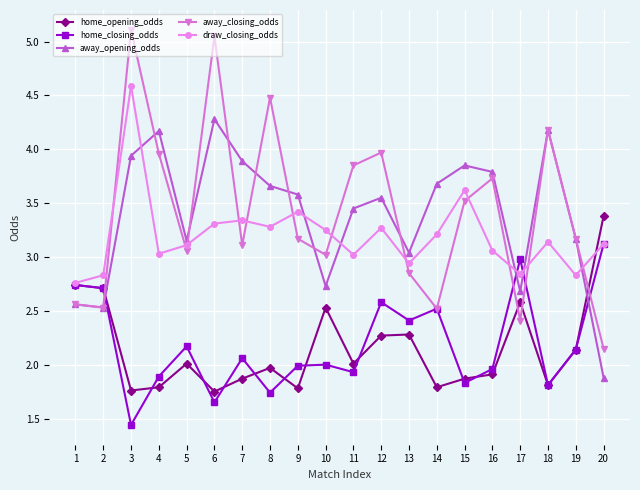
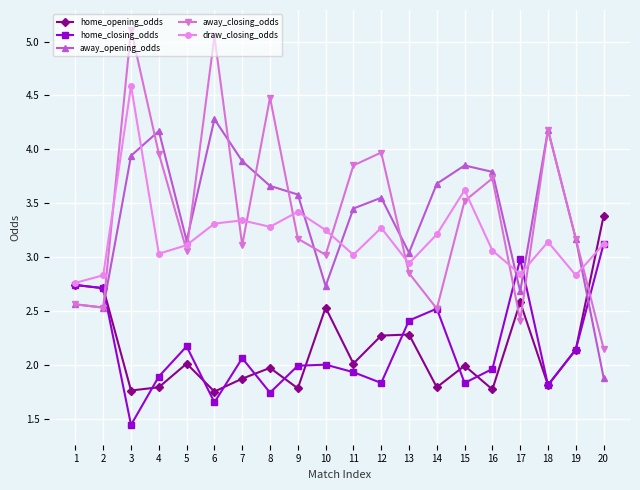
home_closing_odds, 12: 2.58 -> 1.83
home_opening_odds, 15: 1.87 -> 1.99
home_opening_odds, 16: 1.91 -> 1.77
